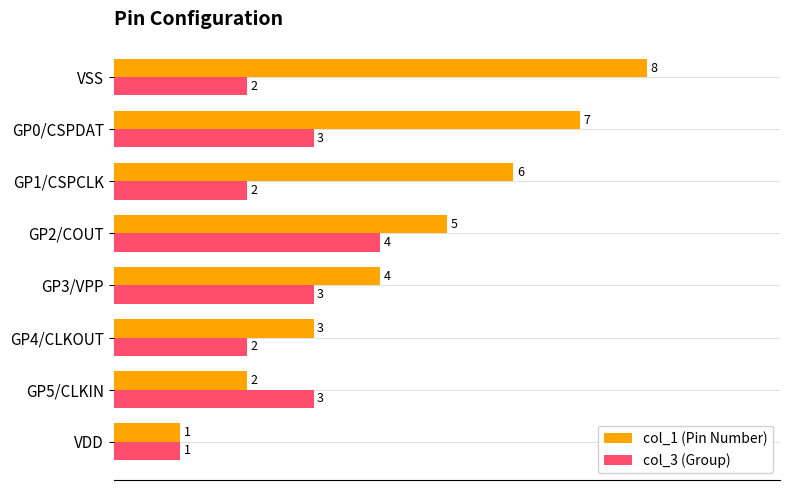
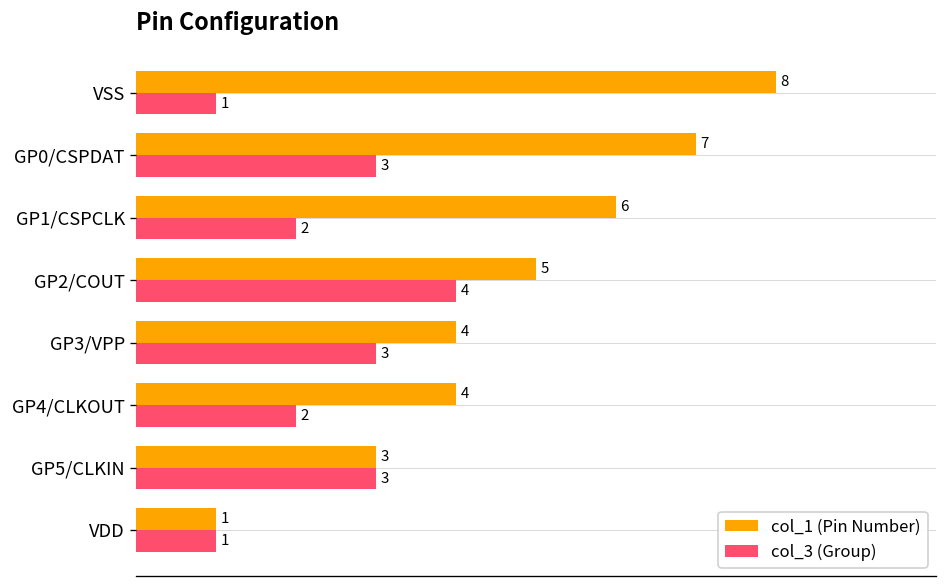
col_3 (Group), VSS: 2 -> 1
col_1 (Pin Number), GP4/CLKOUT: 3 -> 4
col_1 (Pin Number), GP5/CLKIN: 2 -> 3
